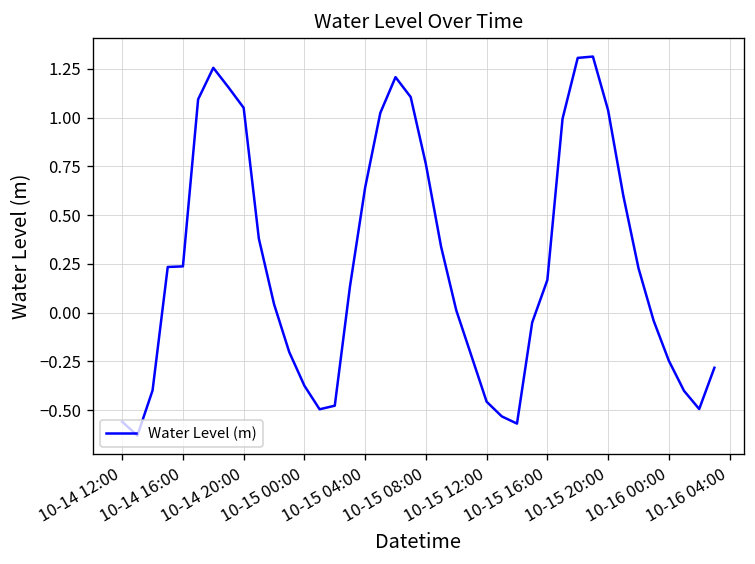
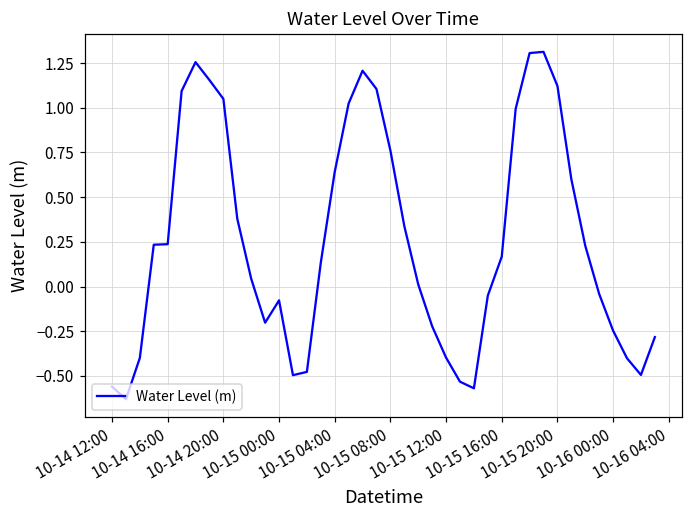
10-15 00:00: -0.38 -> -0.08
10-15 12:00: -0.46 -> -0.40
10-15 20:00: 1.04 -> 1.12
